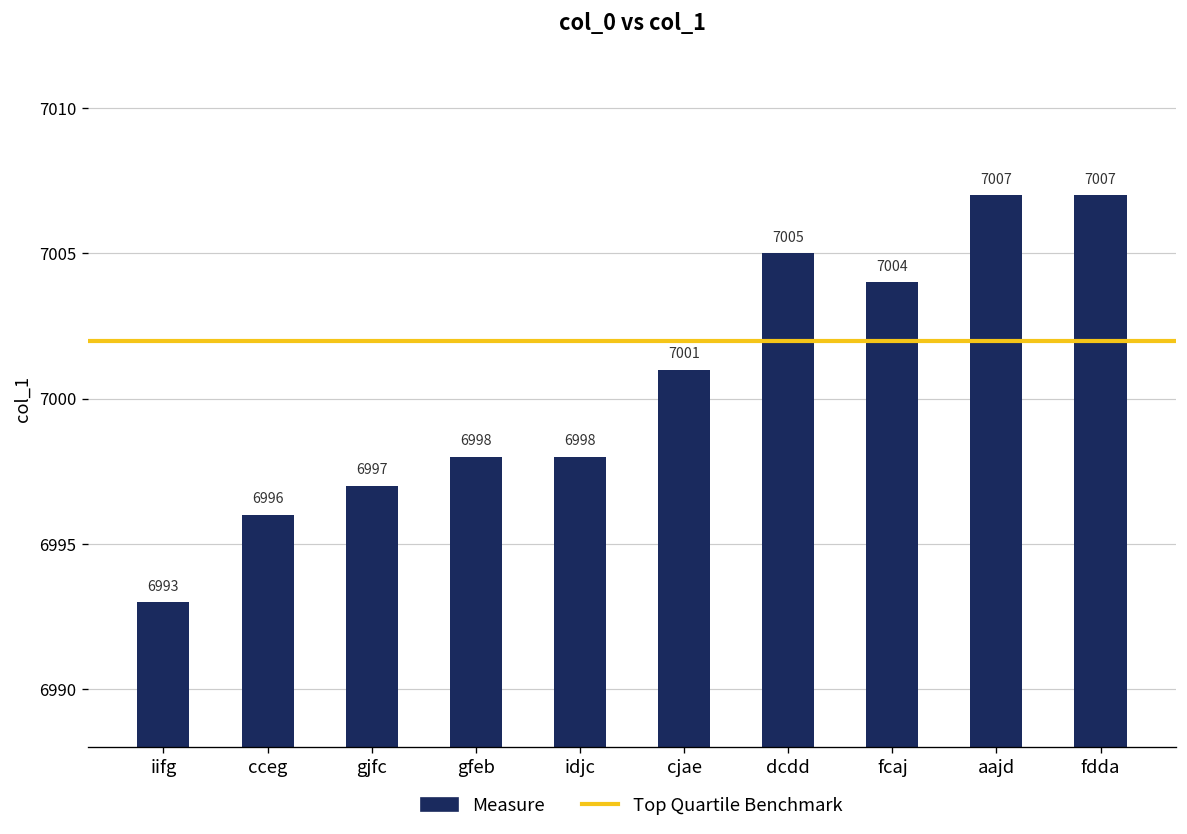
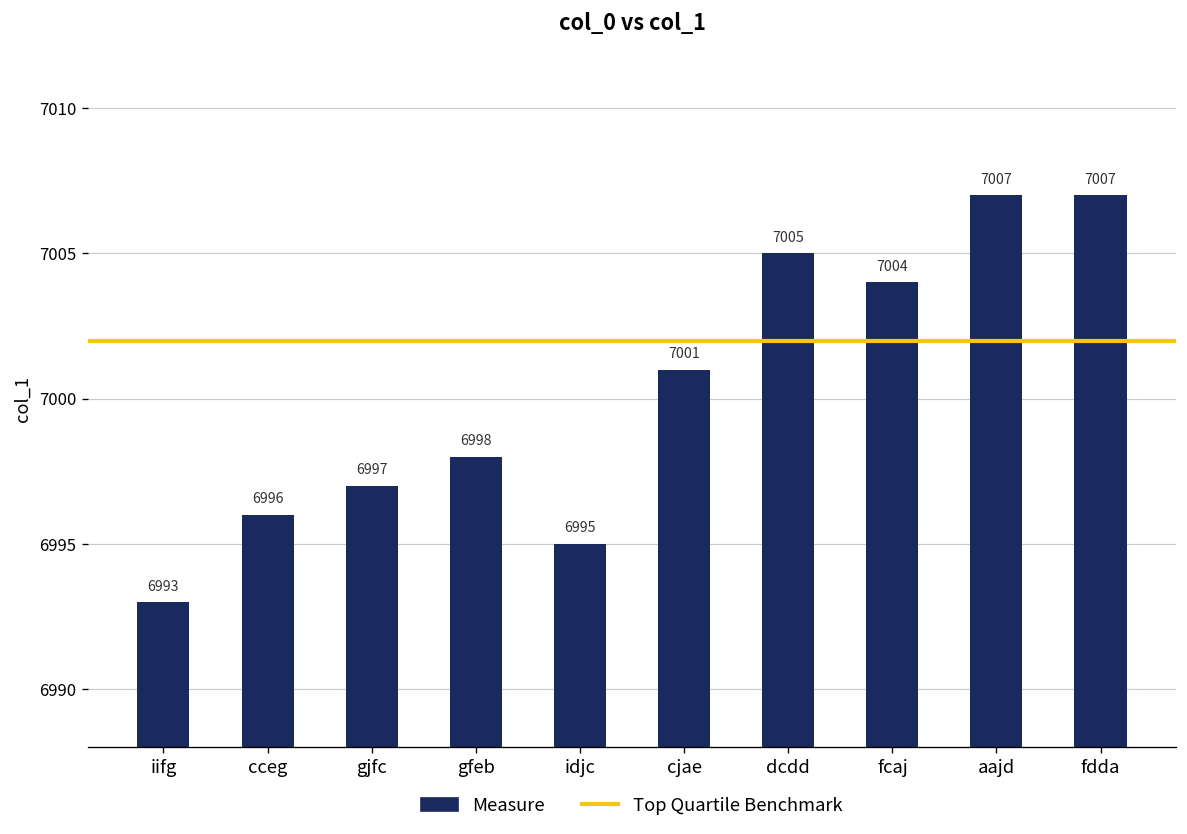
idjc: 6998 -> 6995
